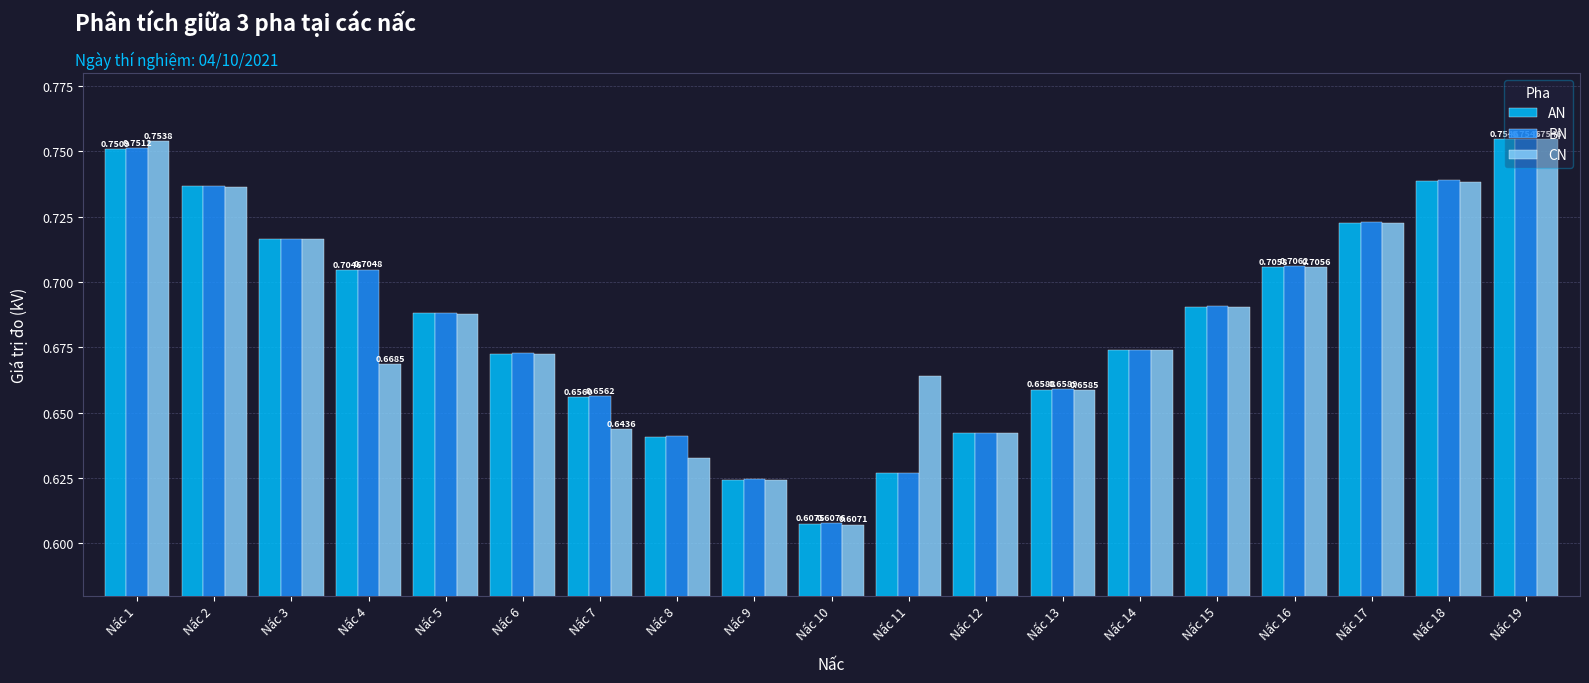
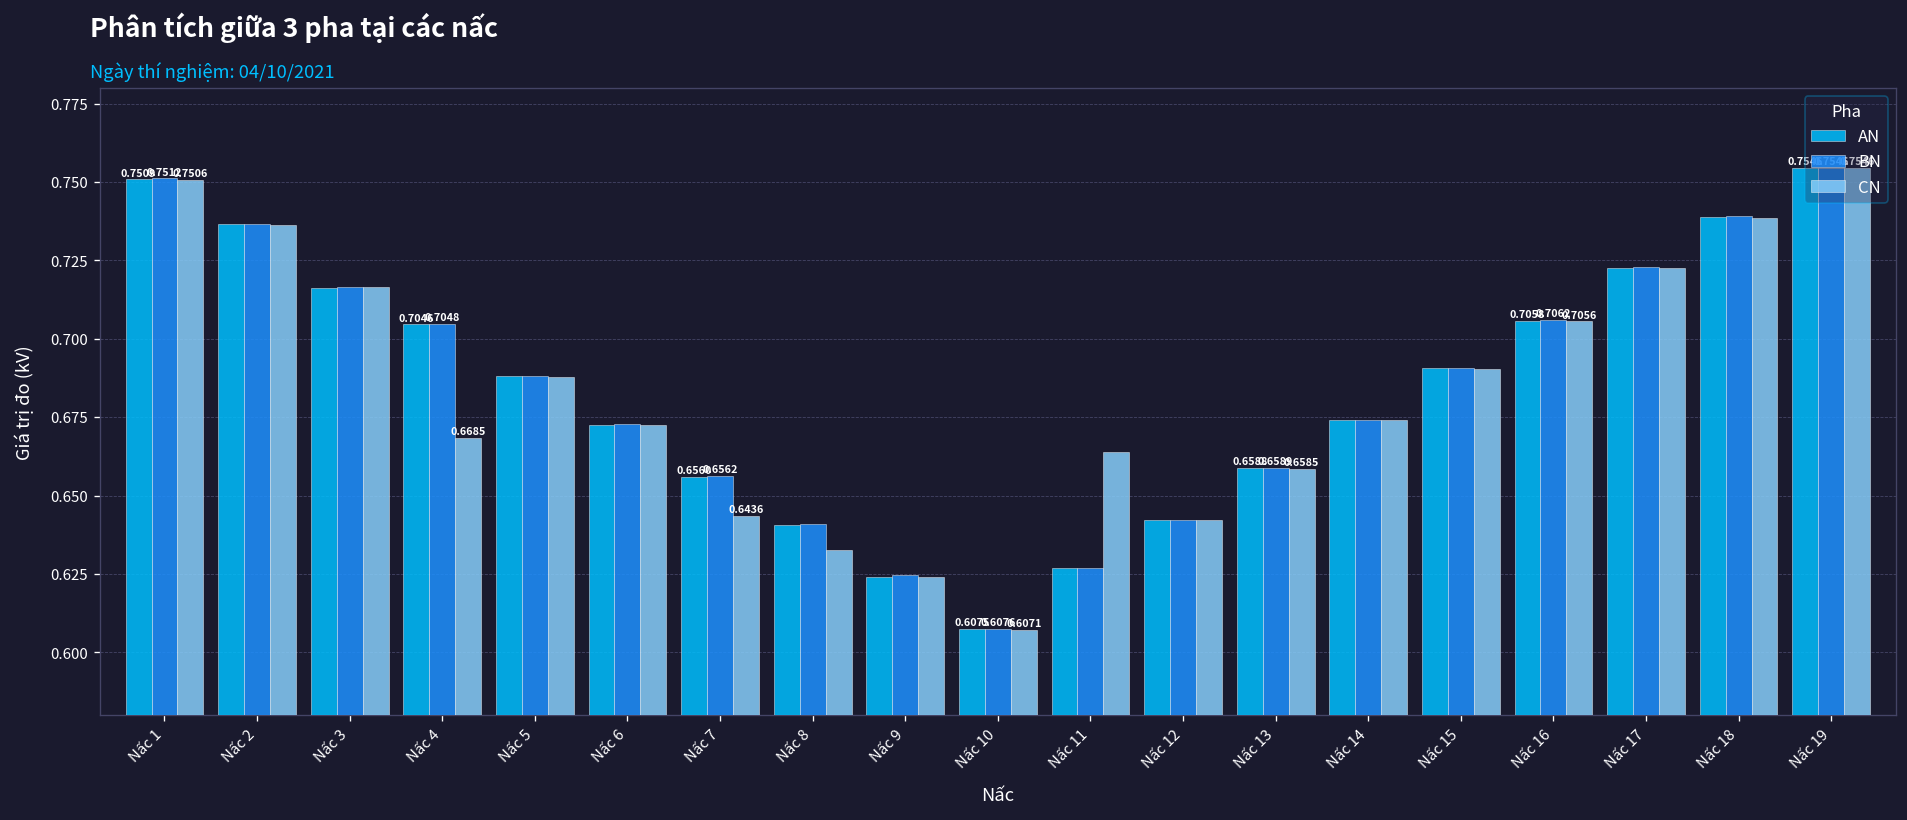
CN, Nấc 1: 0.7538 -> 0.7506
